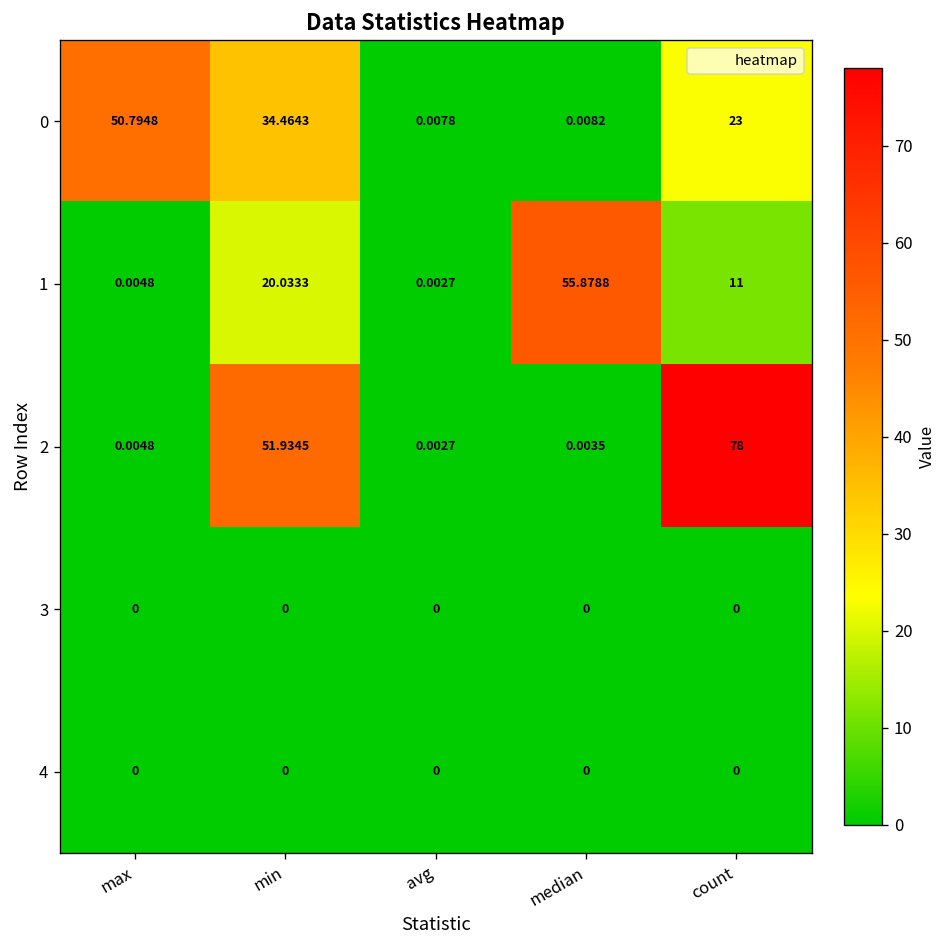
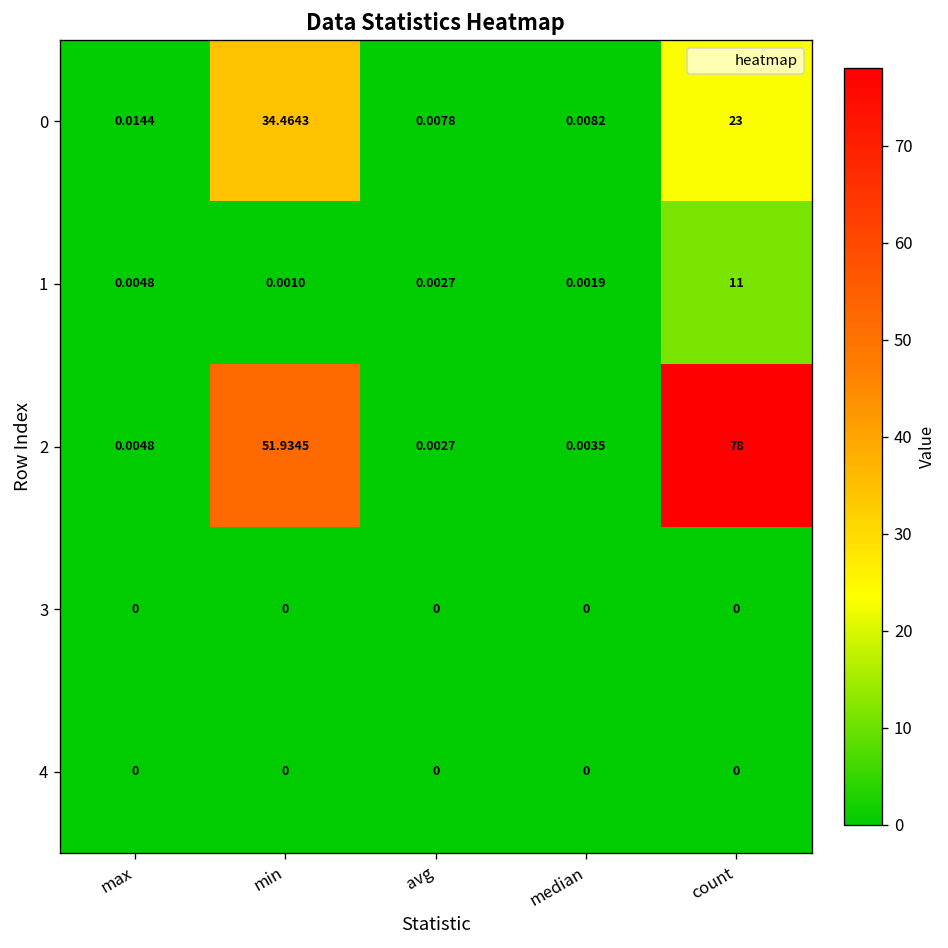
0, max: 50.7948 -> 0.0144
1, min: 20.0333 -> 0.0010
1, median: 55.8788 -> 0.0019
